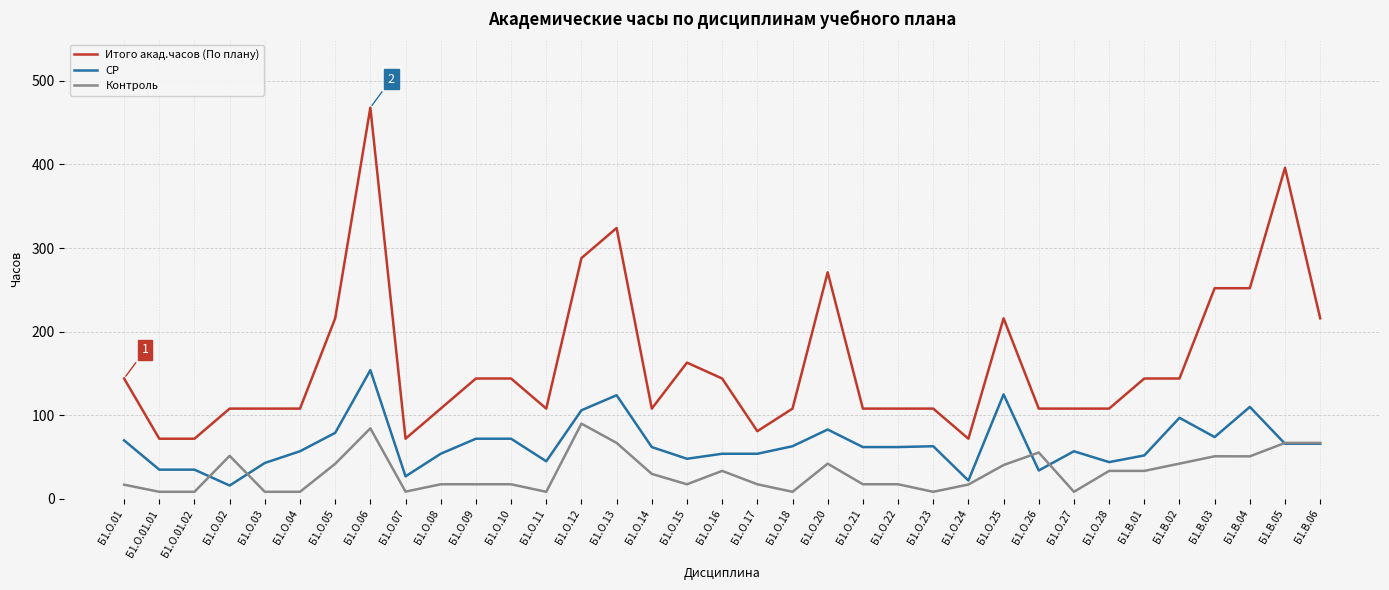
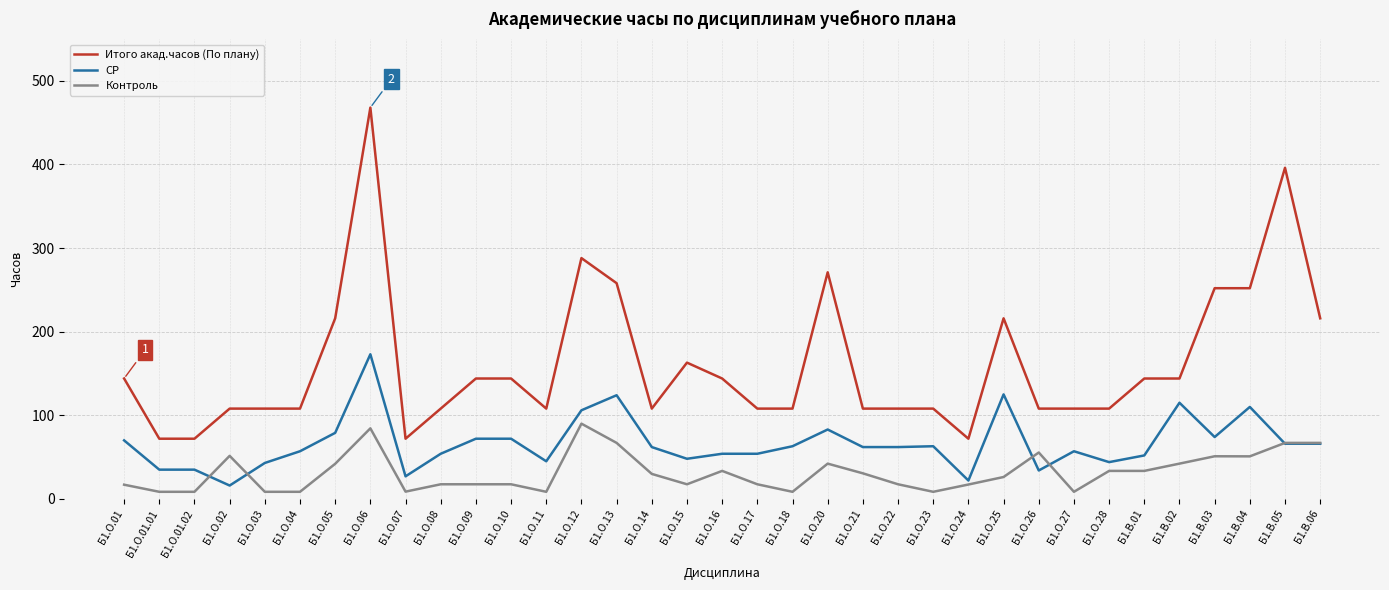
СР, Б1.О.06: 150 -> 170
Итого акад.часов (По плану), Б1.О.13: 320 -> 260
Итого акад.часов (По плану), Б1.О.17: 80 -> 110
Контроль, Б1.О.21: 20 -> 30
Контроль, Б1.О.25: 40 -> 30
СР, Б1.В.02: 100 -> 120
